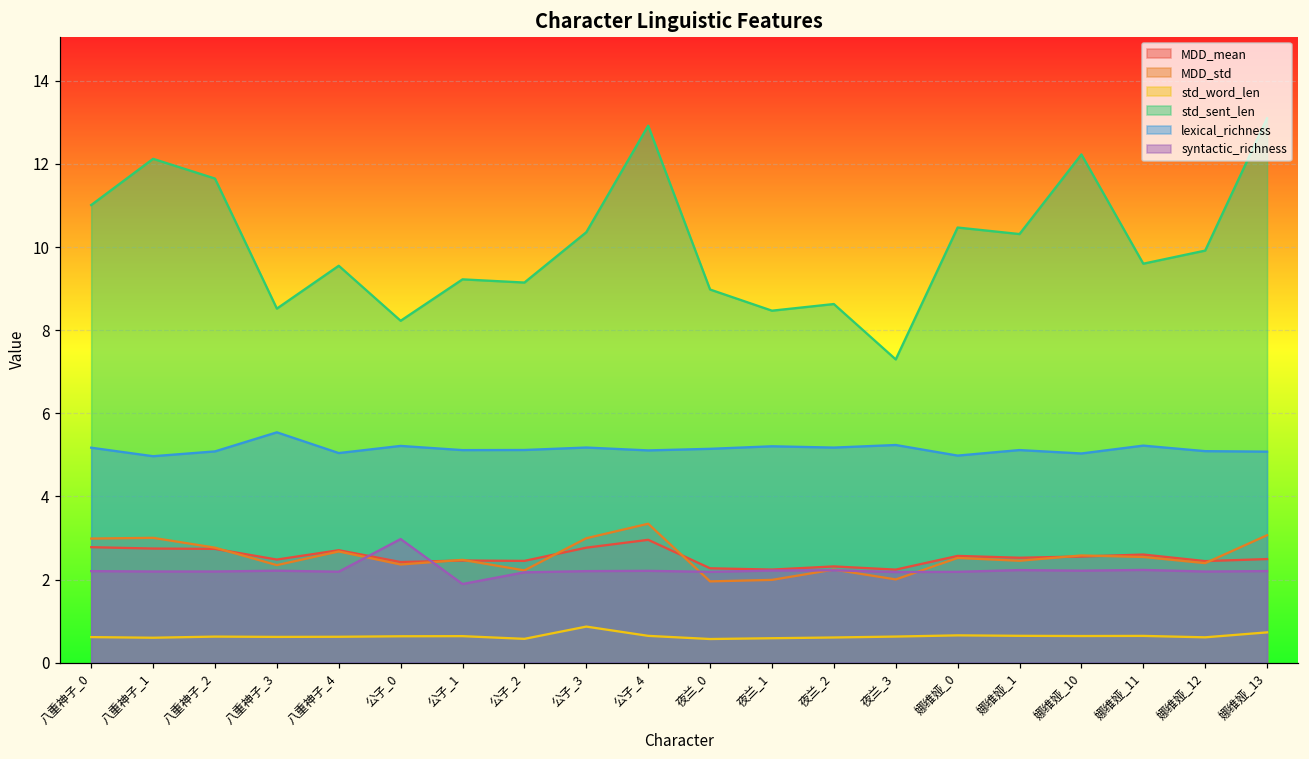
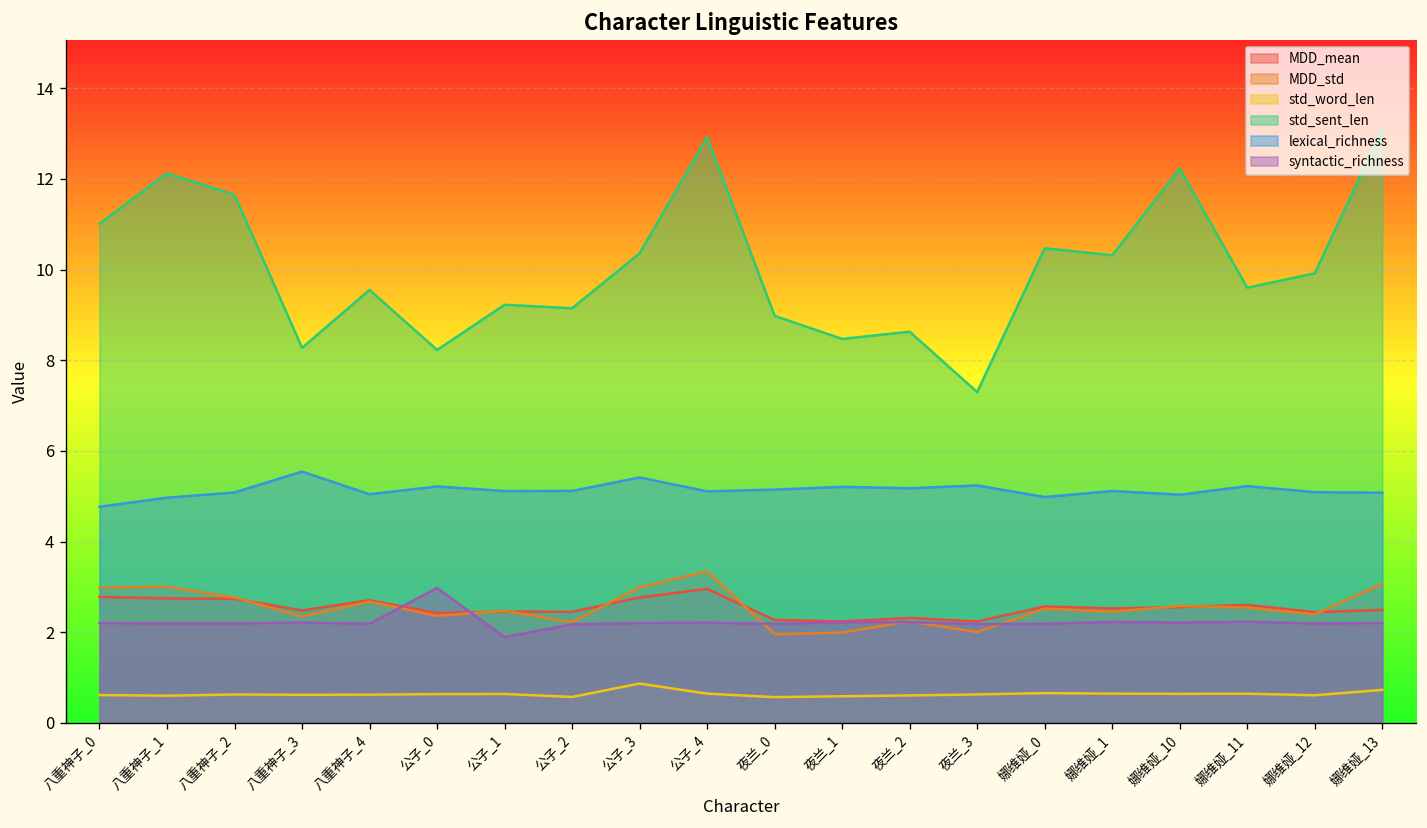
lexical_richness, 八重神子_0: 5.2 -> 4.8
std_sent_len, 八重神子_3: 8.5 -> 8.3
lexical_richness, 公子_3: 5.2 -> 5.4
